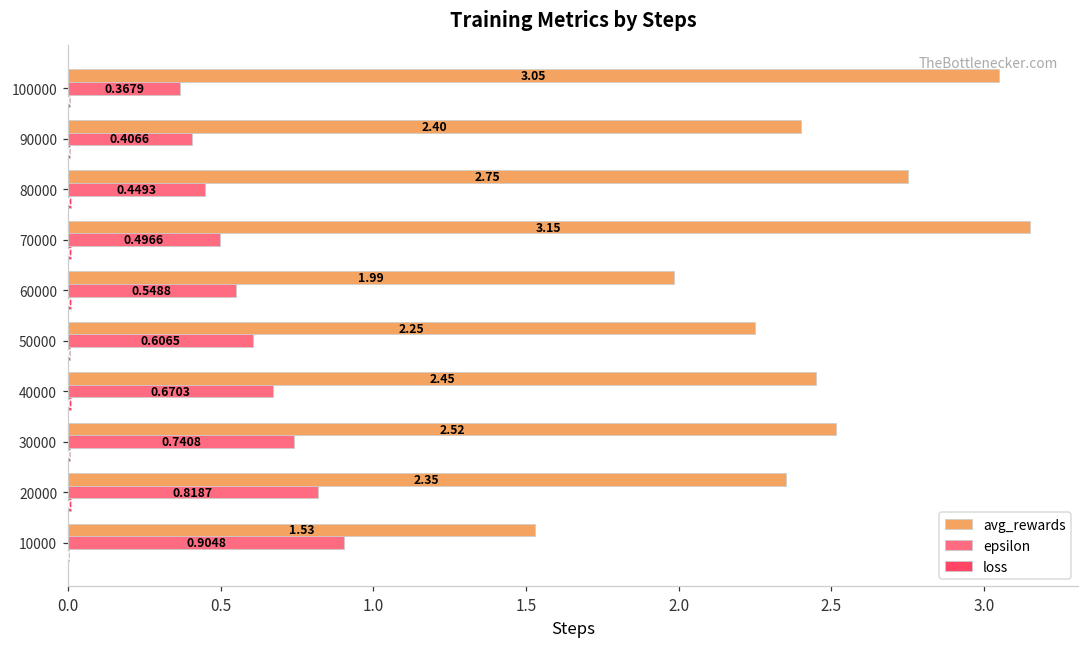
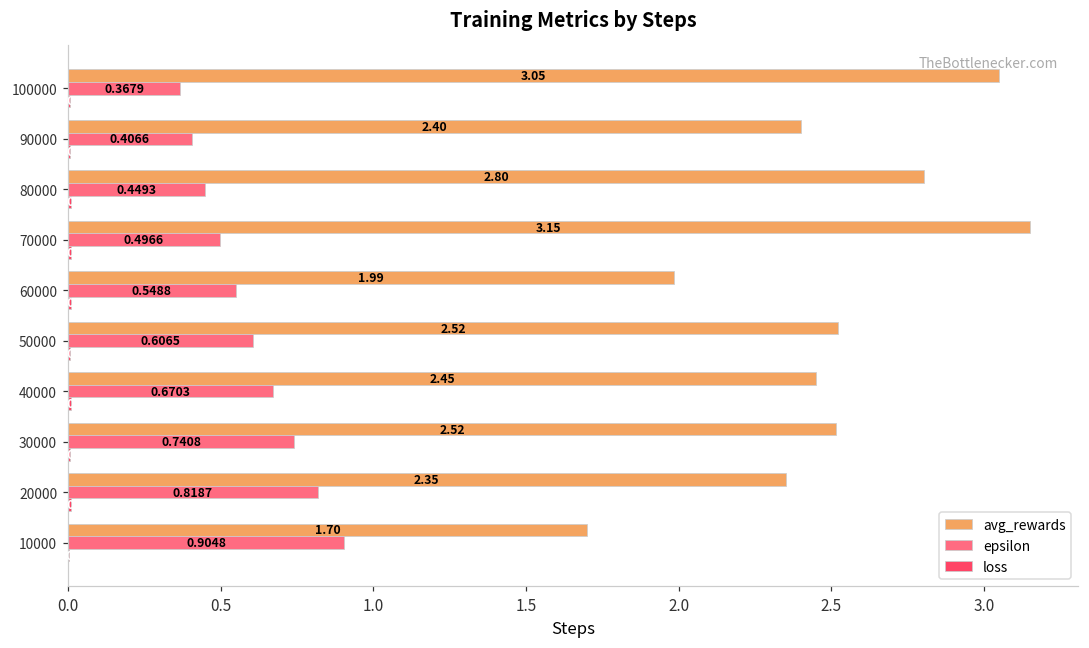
avg_rewards, 80000: 2.75 -> 2.80
avg_rewards, 50000: 2.25 -> 2.52
avg_rewards, 10000: 1.53 -> 1.70
